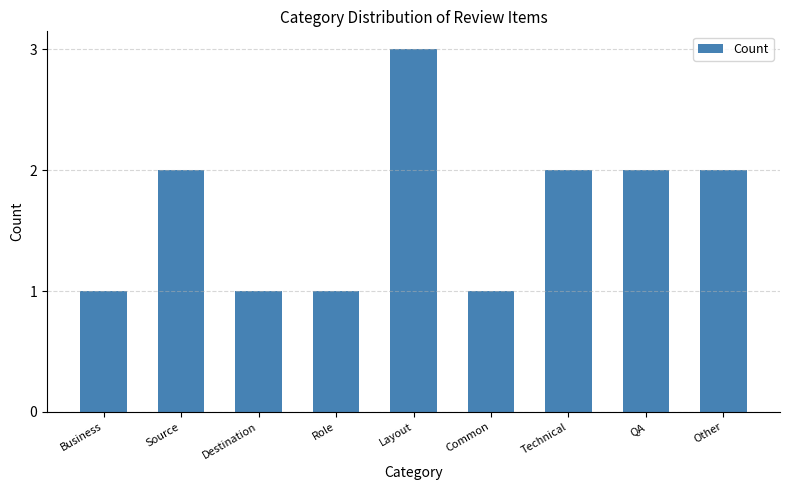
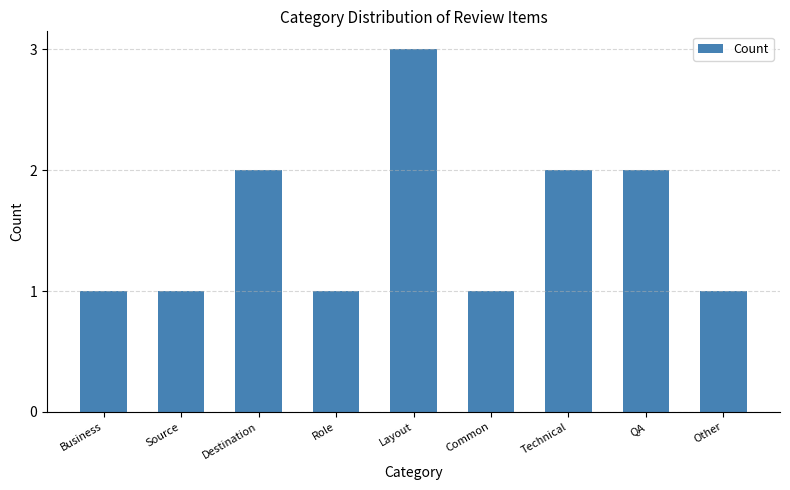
Source: 2 -> 1
Destination: 1 -> 2
Other: 2 -> 1
